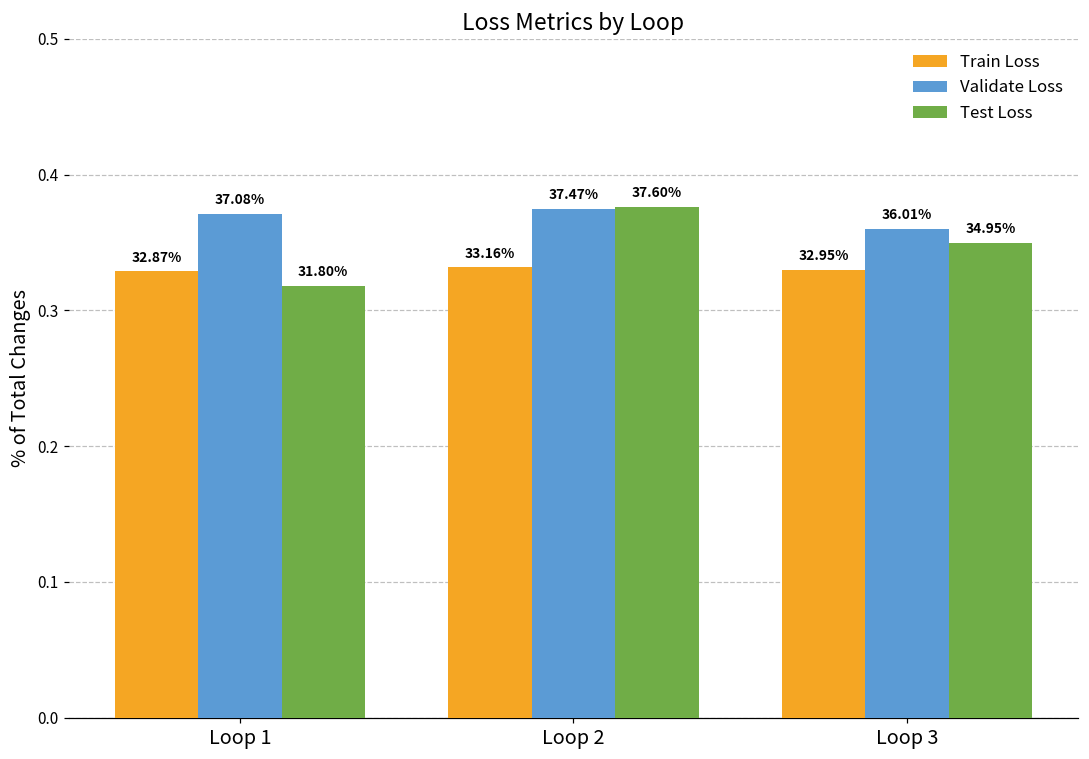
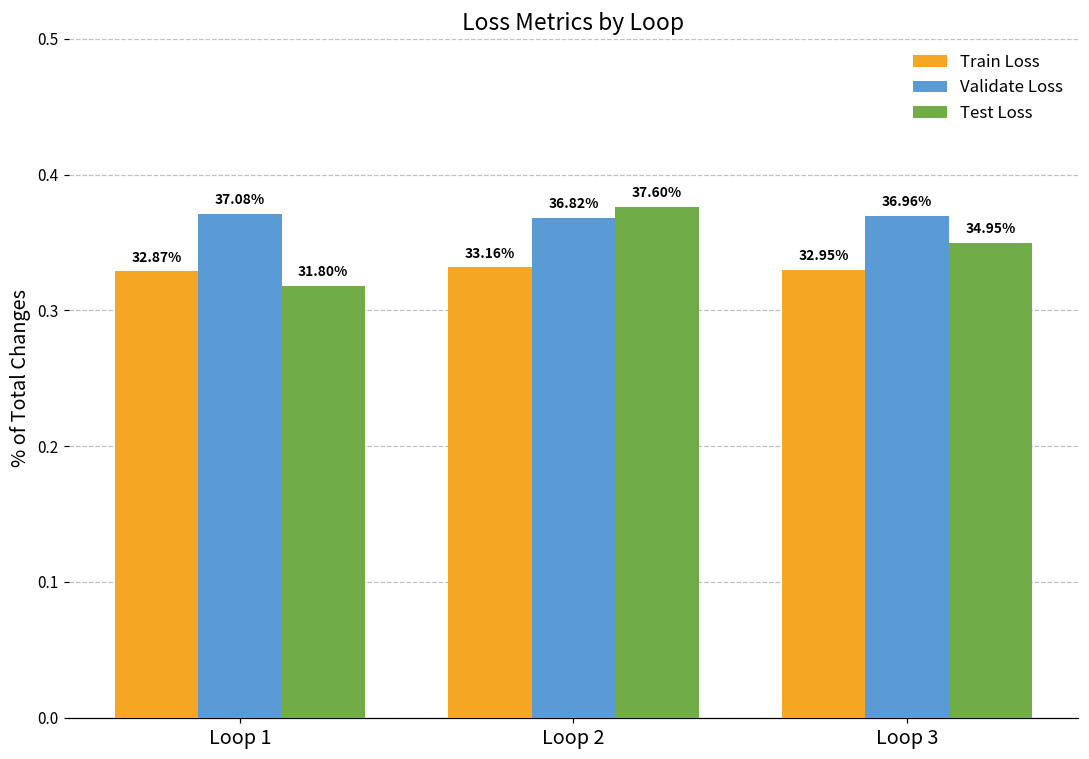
Validate Loss, Loop 2: 37.47% -> 36.82%
Validate Loss, Loop 3: 36.01% -> 36.96%
